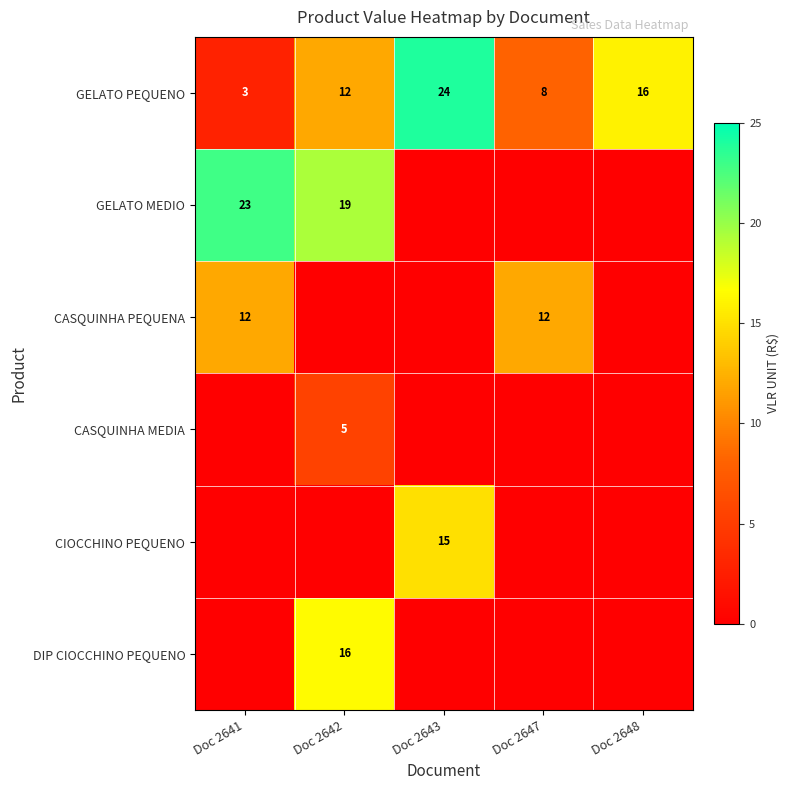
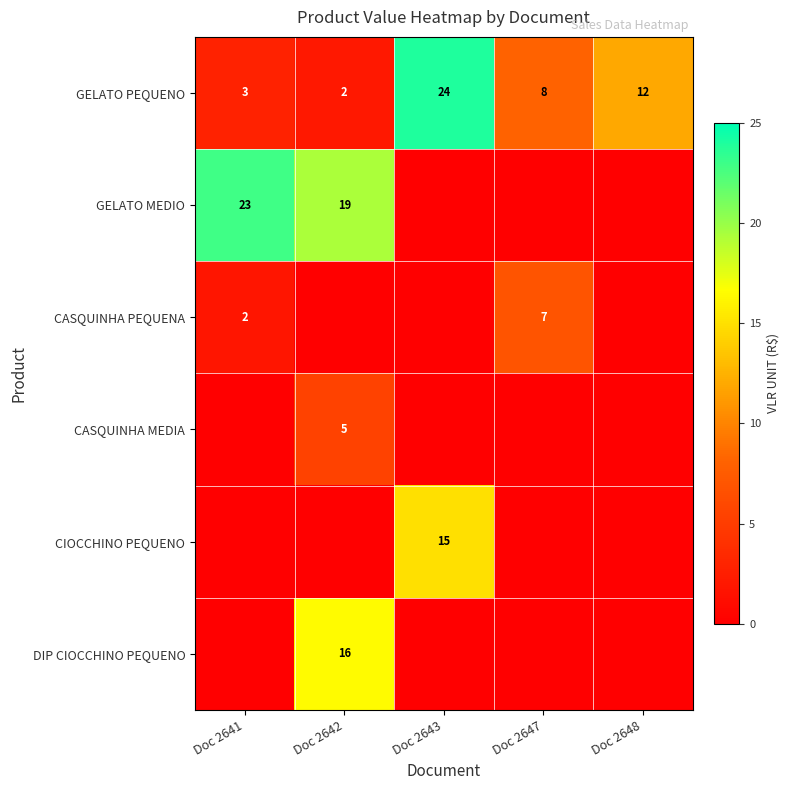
GELATO PEQUENO, Doc 2642: 12 -> 2
GELATO PEQUENO, Doc 2648: 16 -> 12
CASQUINHA PEQUENA, Doc 2641: 12 -> 2
CASQUINHA PEQUENA, Doc 2647: 12 -> 7
